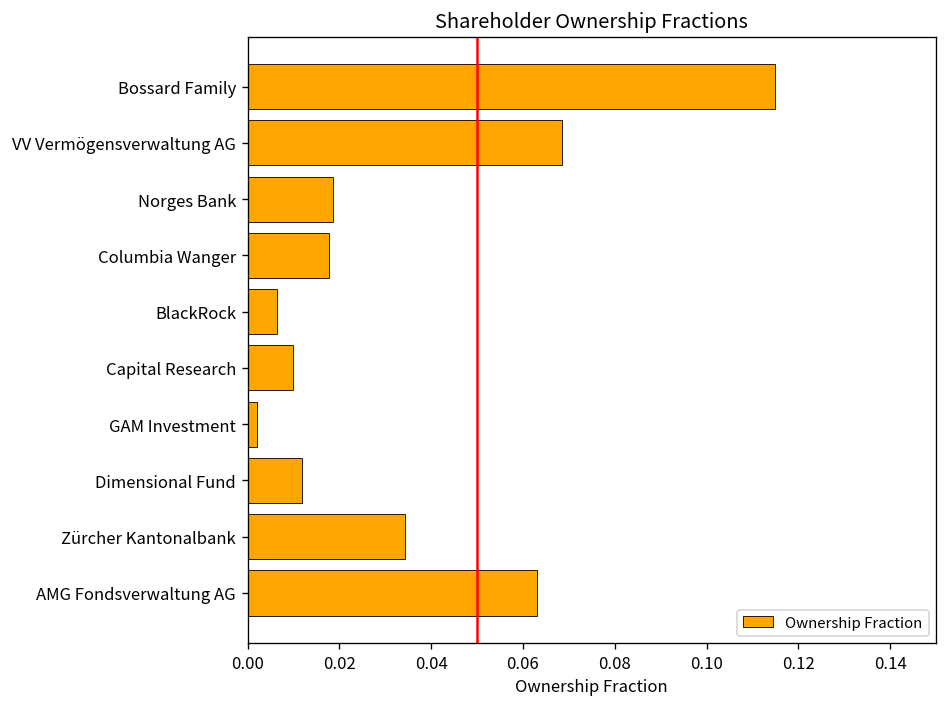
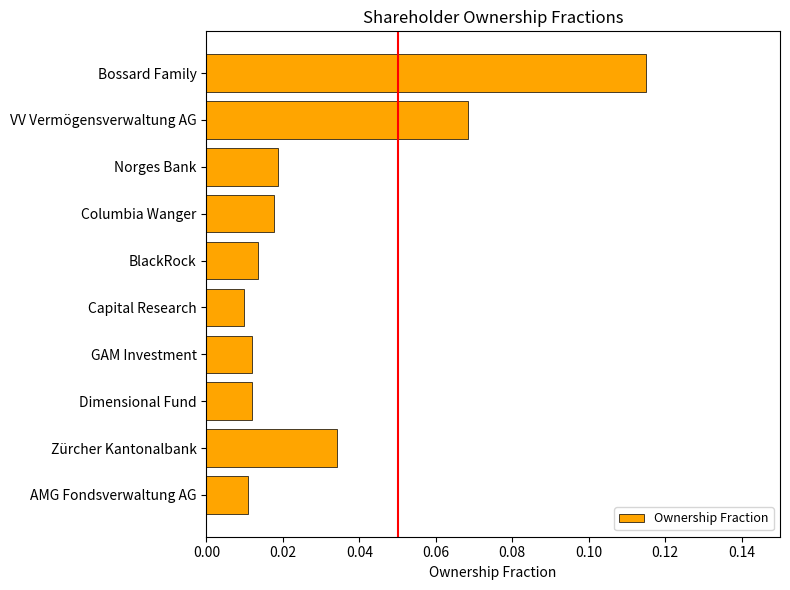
BlackRock: 0.006 -> 0.014
GAM Investment: 0.002 -> 0.012
AMG Fondsverwaltung AG: 0.063 -> 0.011
